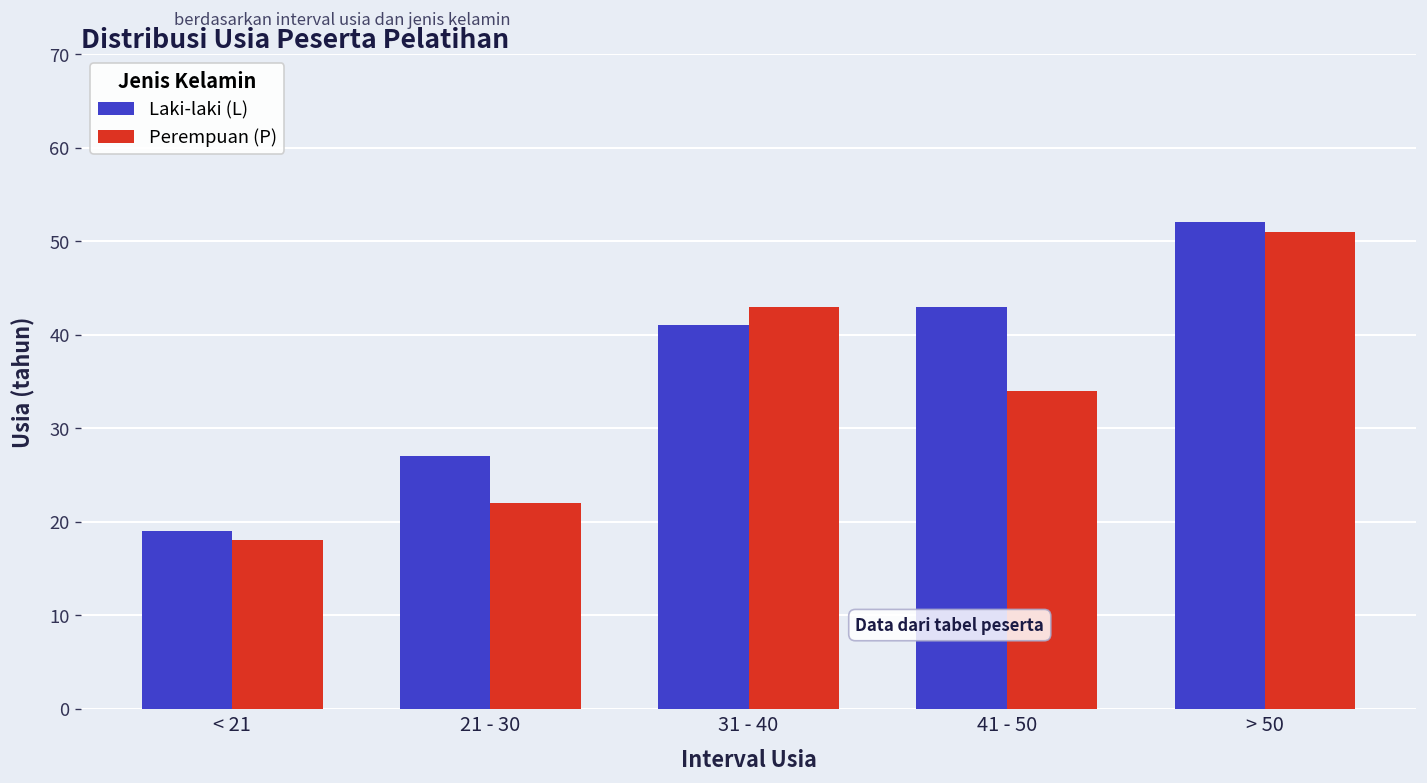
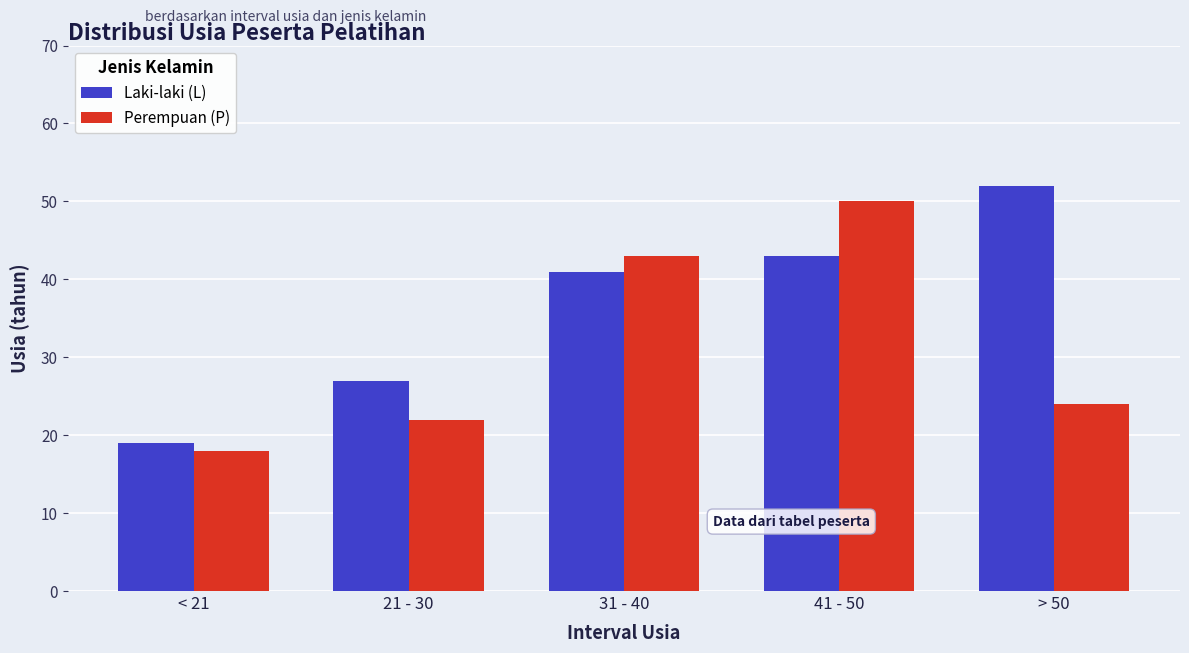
Perempuan (P), 41 - 50: 34 -> 50
Perempuan (P), > 50: 51 -> 24
